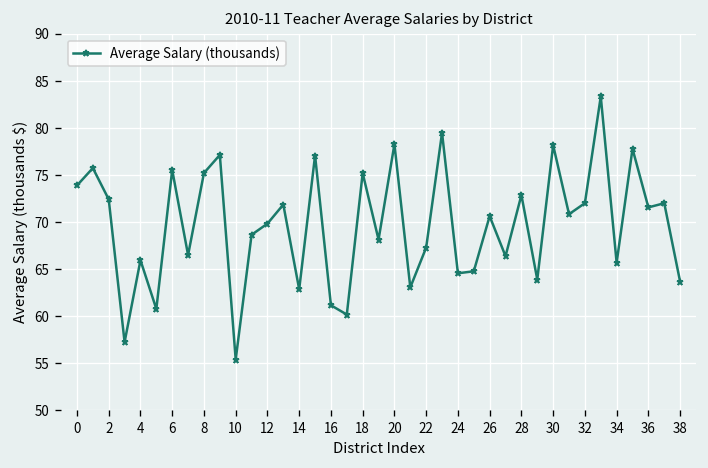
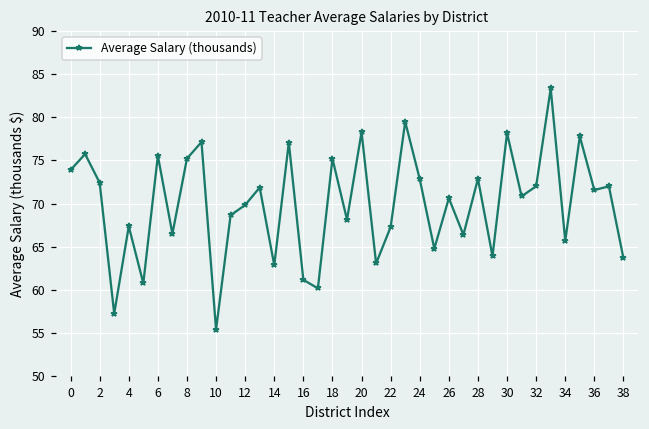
4: 66 -> 67
24: 65 -> 73
